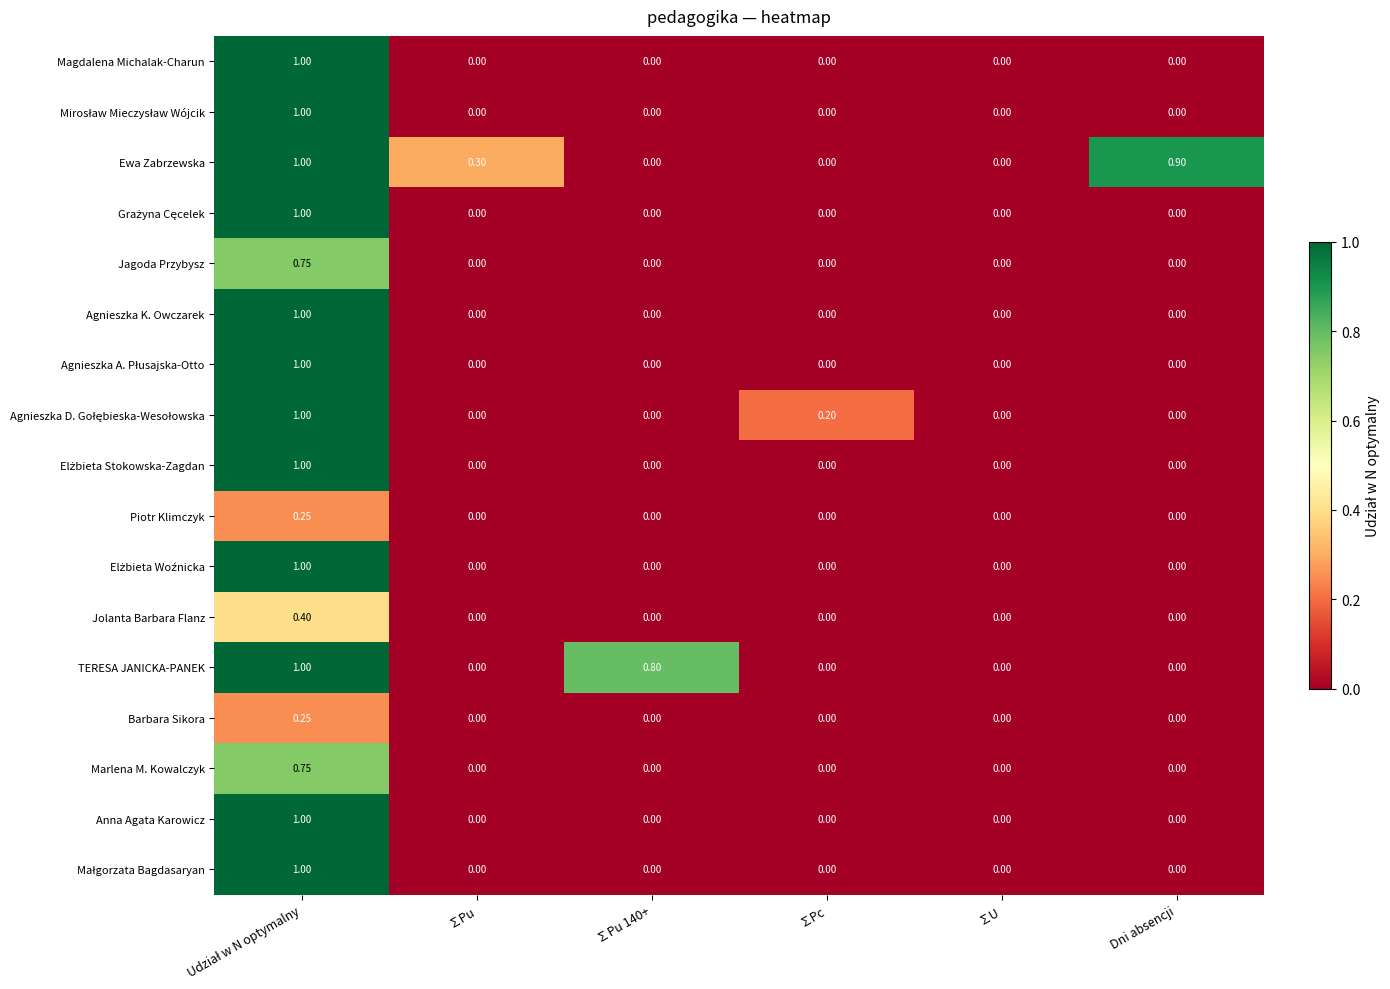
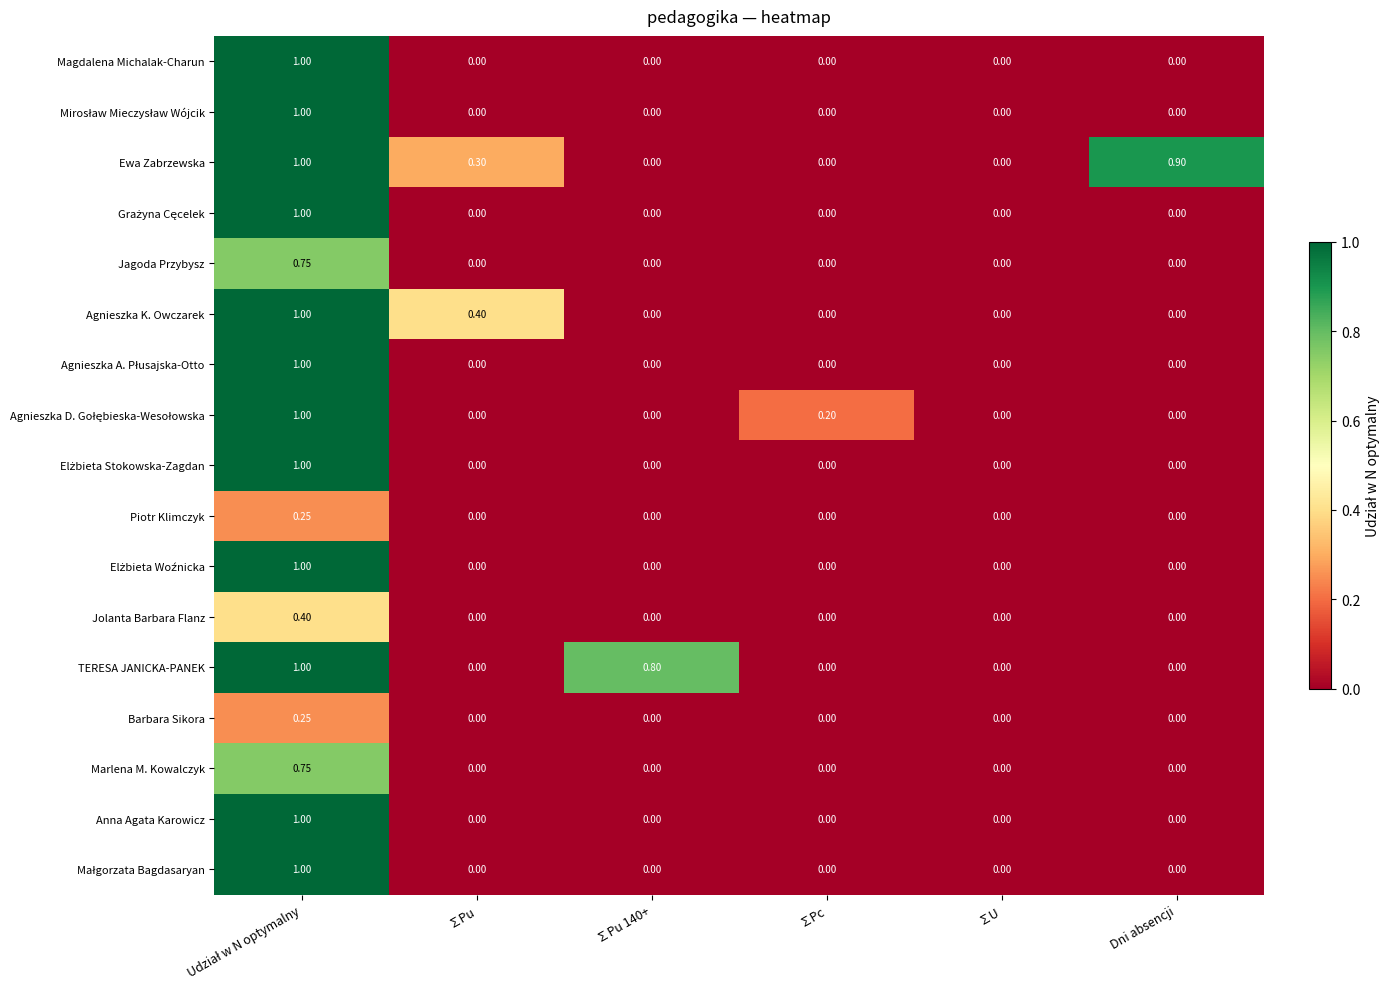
Agnieszka K. Owczarek, ∑Pu: 0.00 -> 0.40
